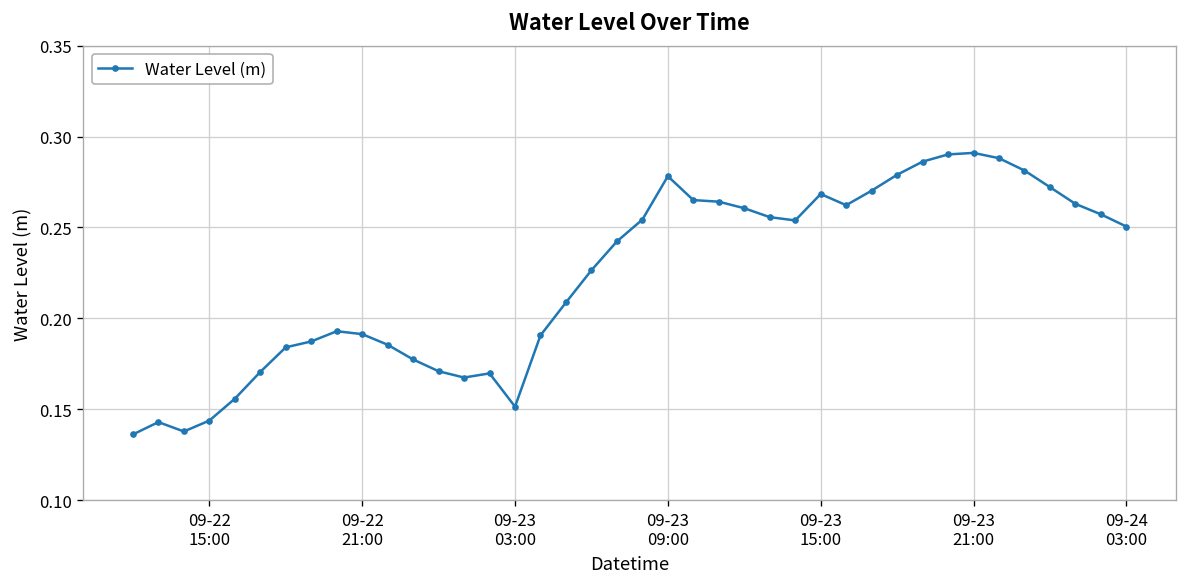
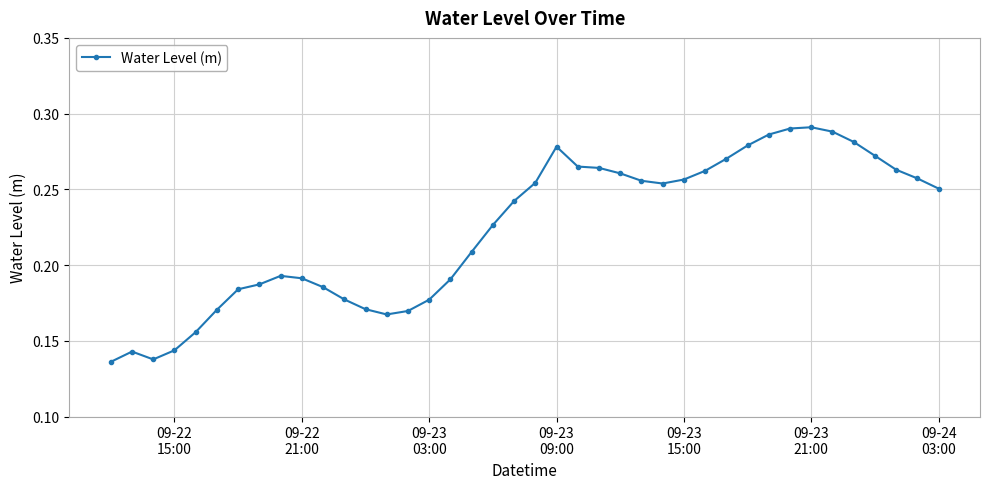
09-23 03:00: 0.151 -> 0.177
09-23 15:00: 0.268 -> 0.256
